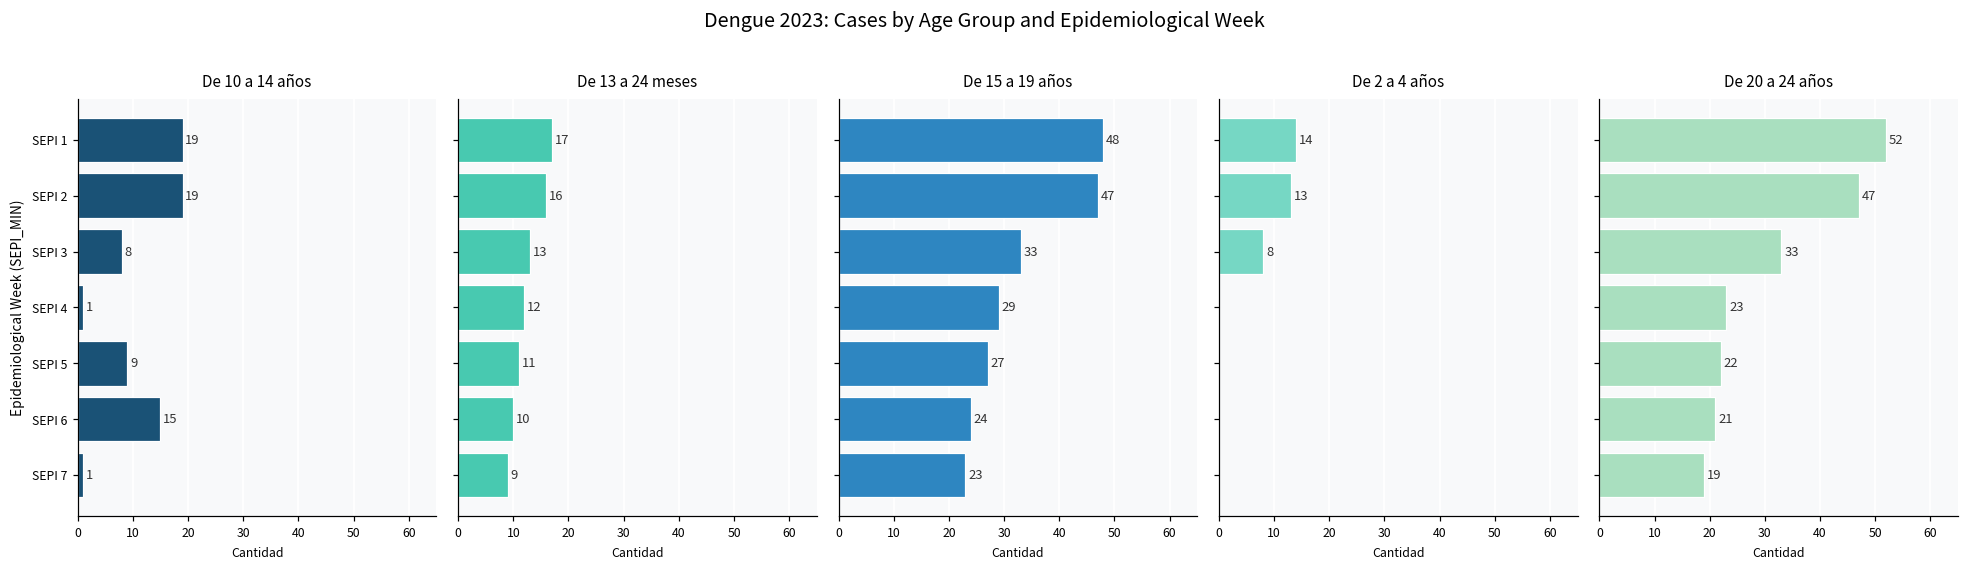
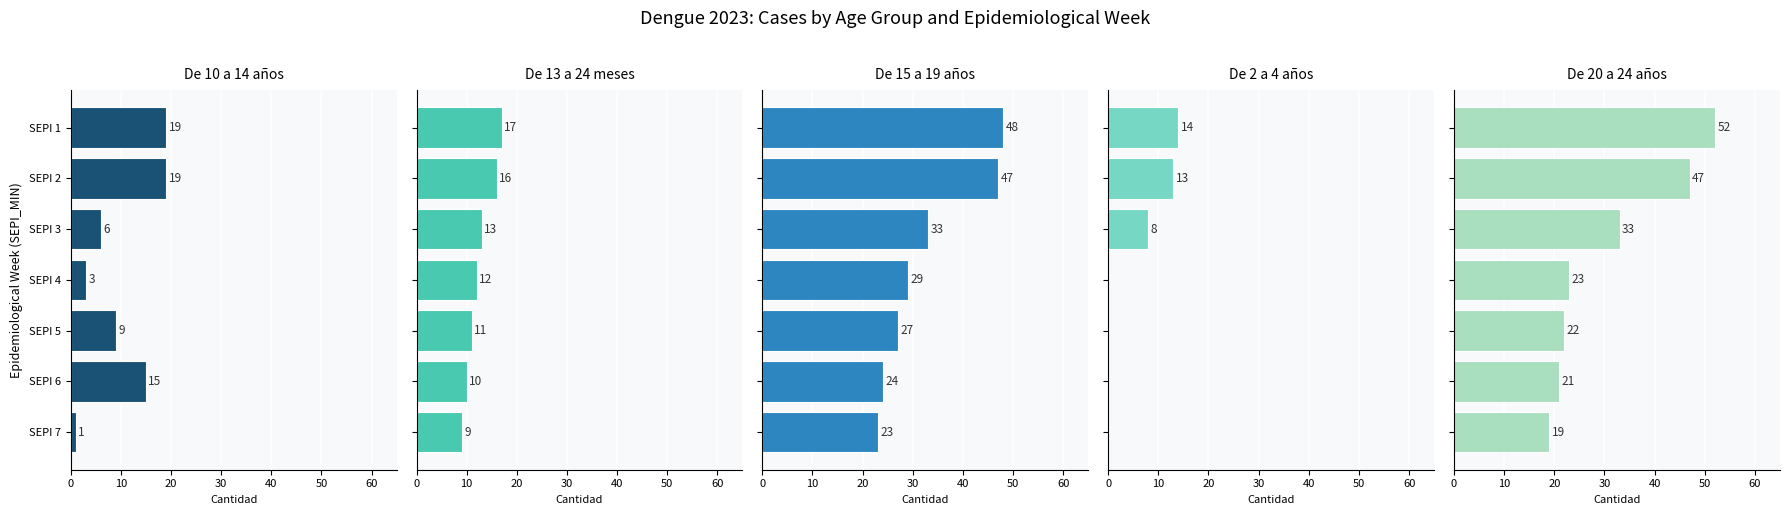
De 10 a 14 años, SEPI 3: 8 -> 6
De 10 a 14 años, SEPI 4: 1 -> 3
